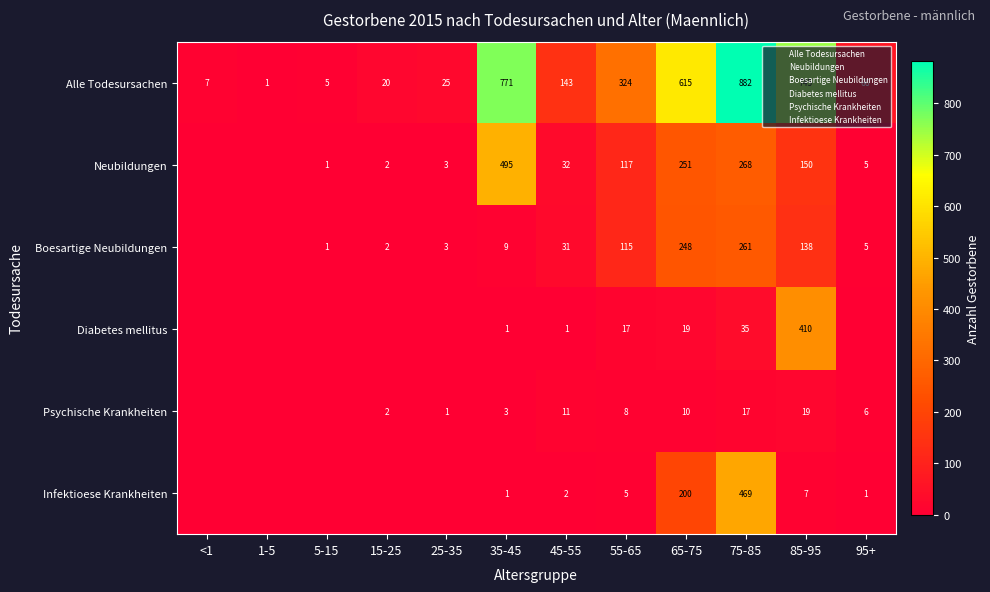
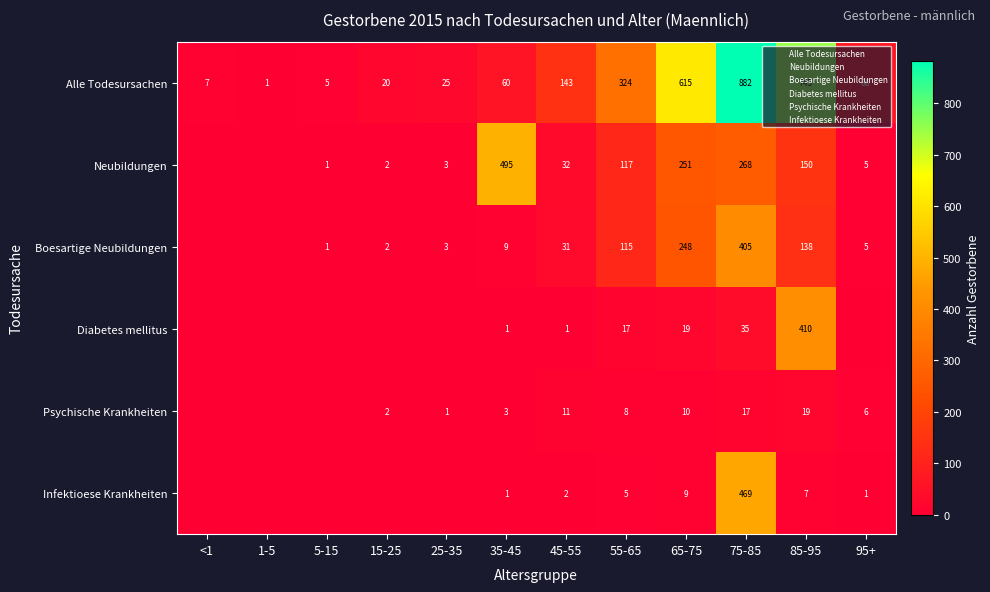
Alle Todesursachen, 35-45: 771 -> 60
Boesartige Neubildungen, 75-85: 261 -> 405
Infektioese Krankheiten, 65-75: 200 -> 9
